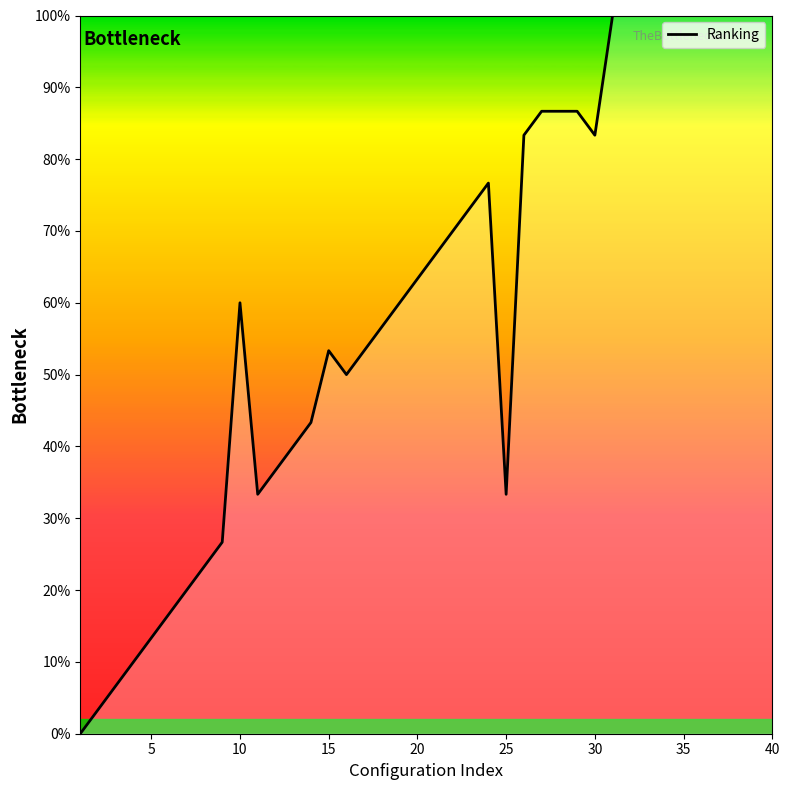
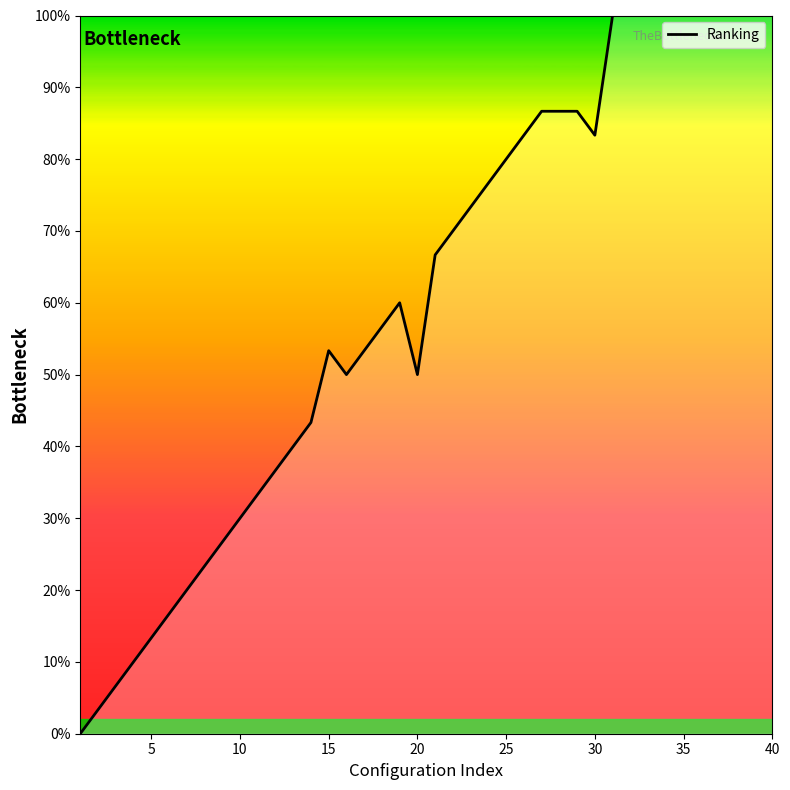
10: 60% -> 30%
20: 63% -> 50%
25: 33% -> 80%
